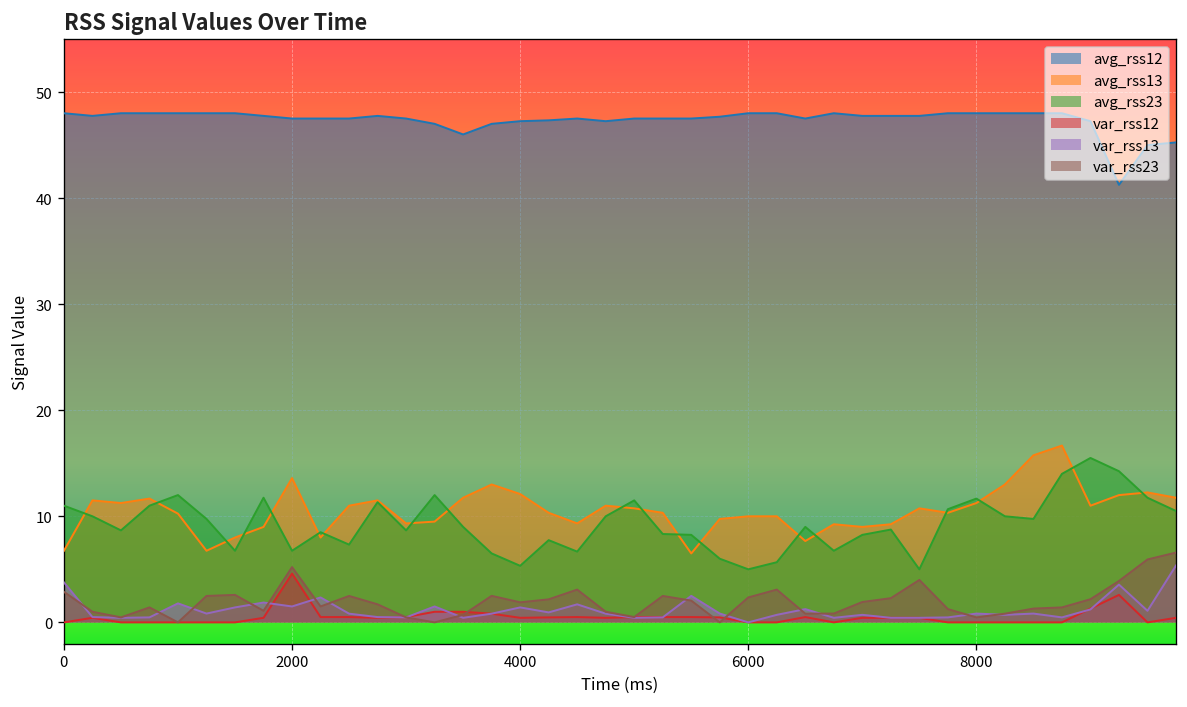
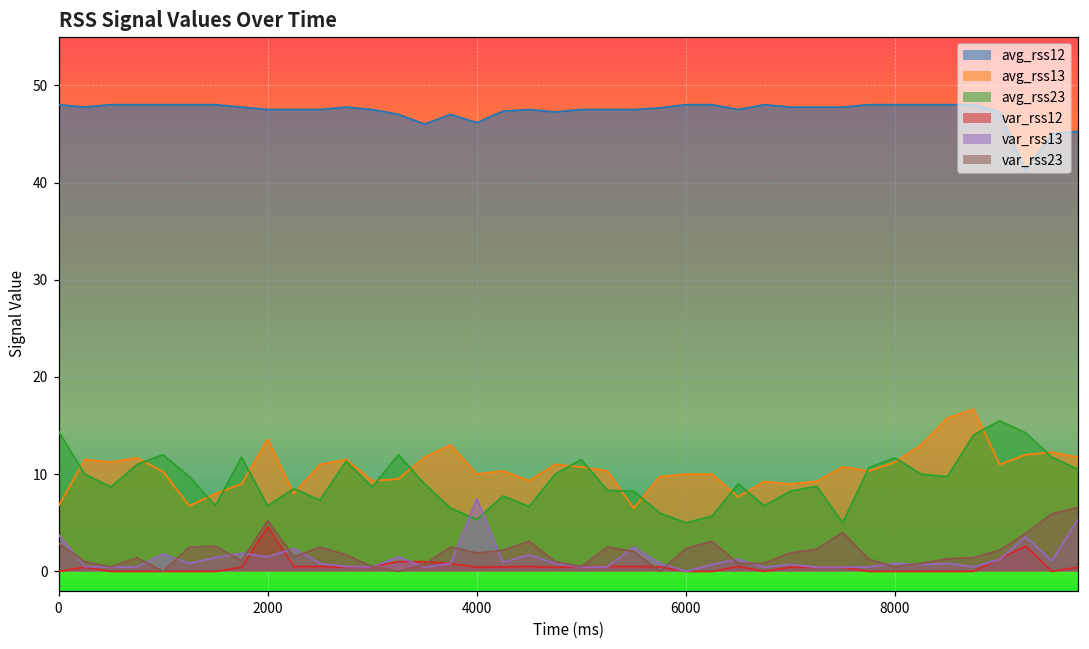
avg_rss23, 0: 11 -> 14
avg_rss12, 4000: 47 -> 46
avg_rss13, 4000: 12 -> 10
var_rss13, 4000: 1 -> 7
